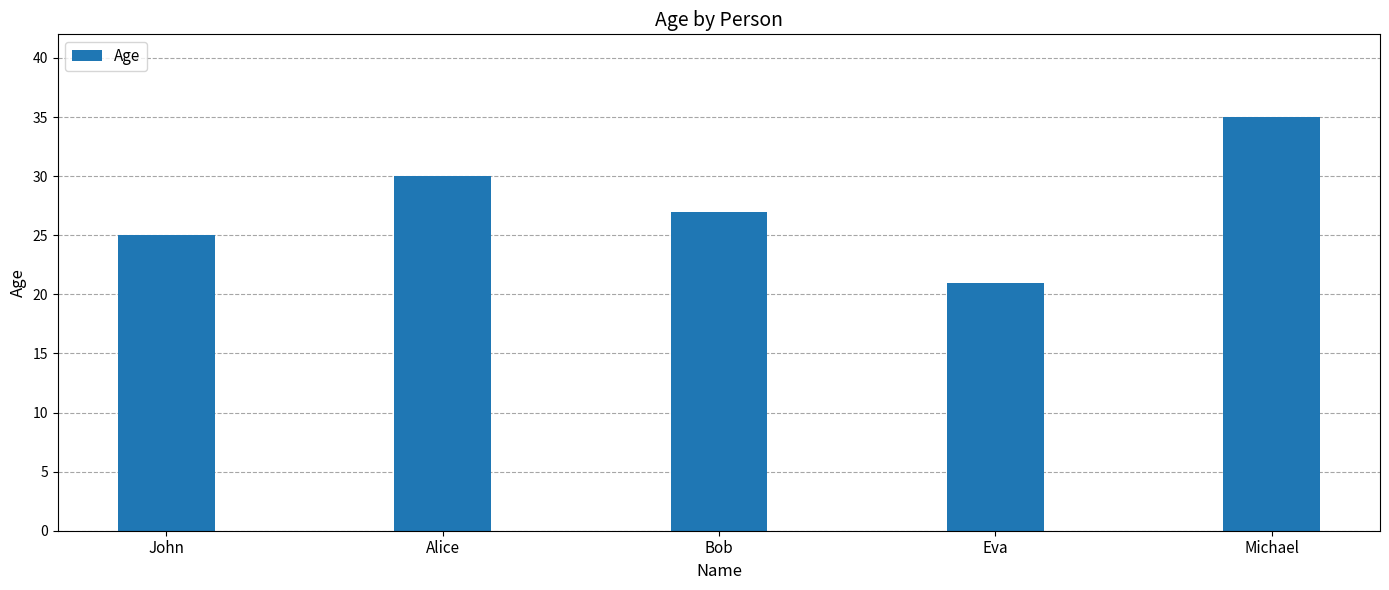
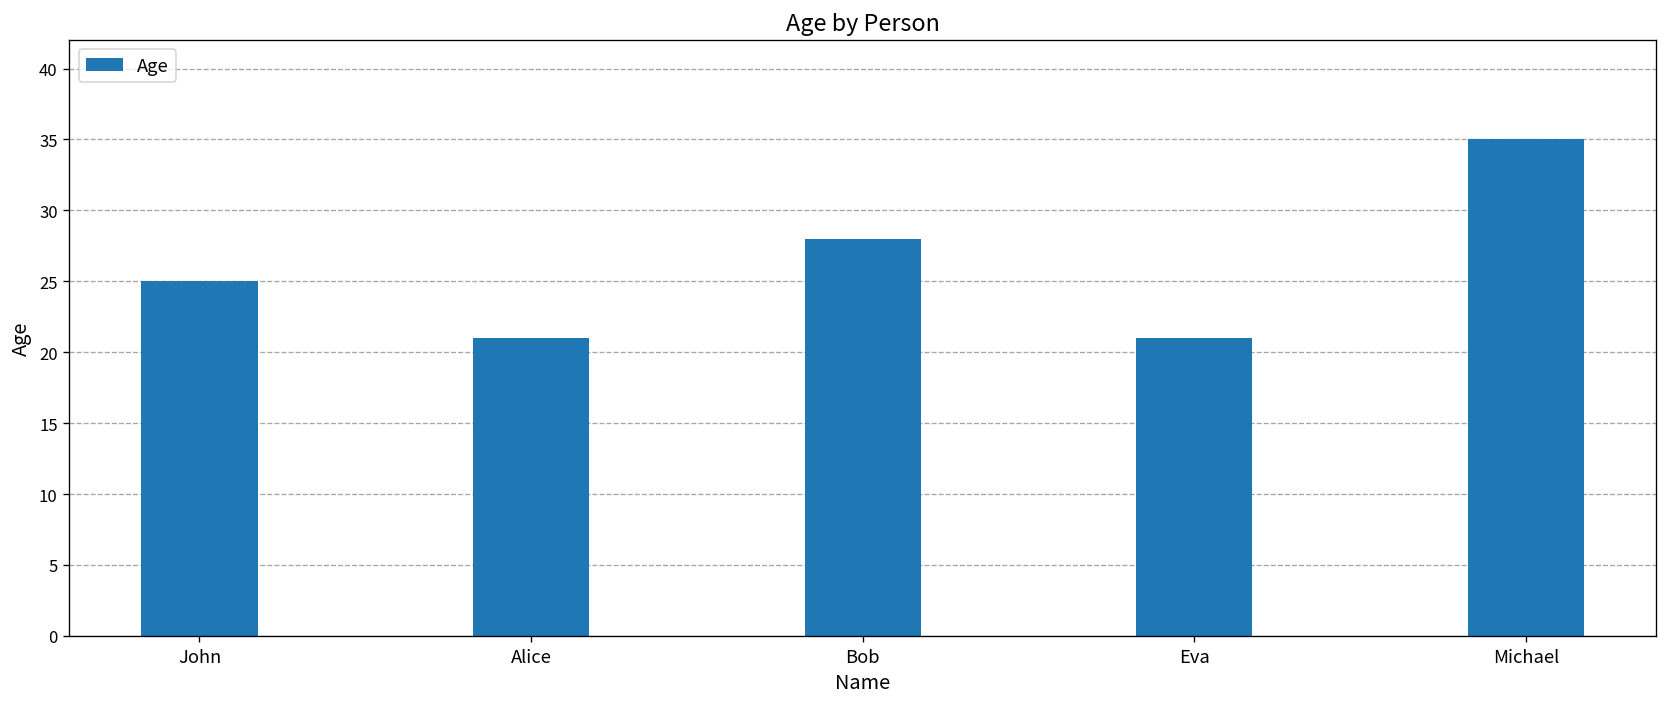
Alice: 30 -> 21
Bob: 27 -> 28
